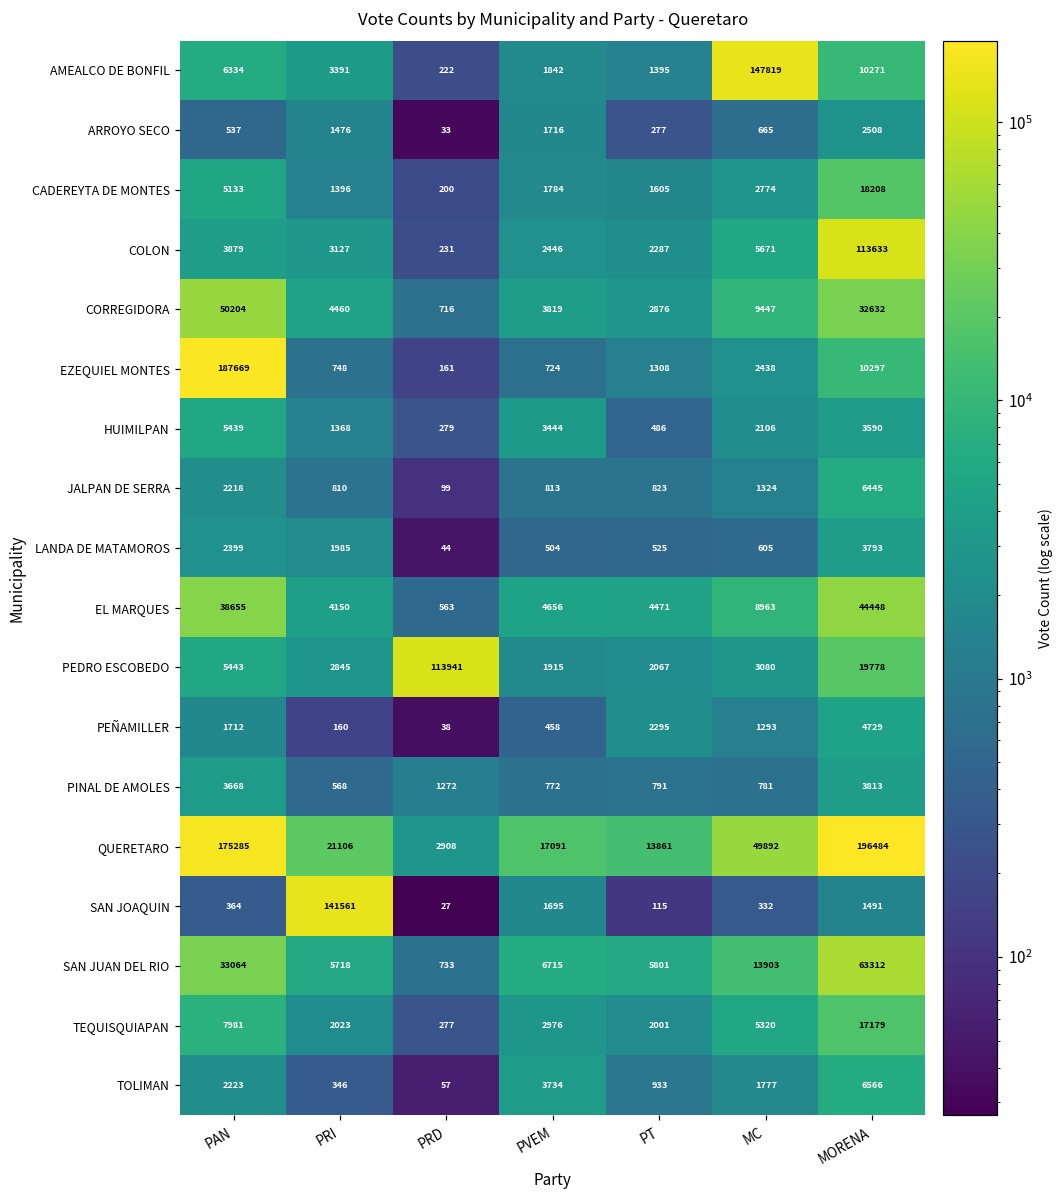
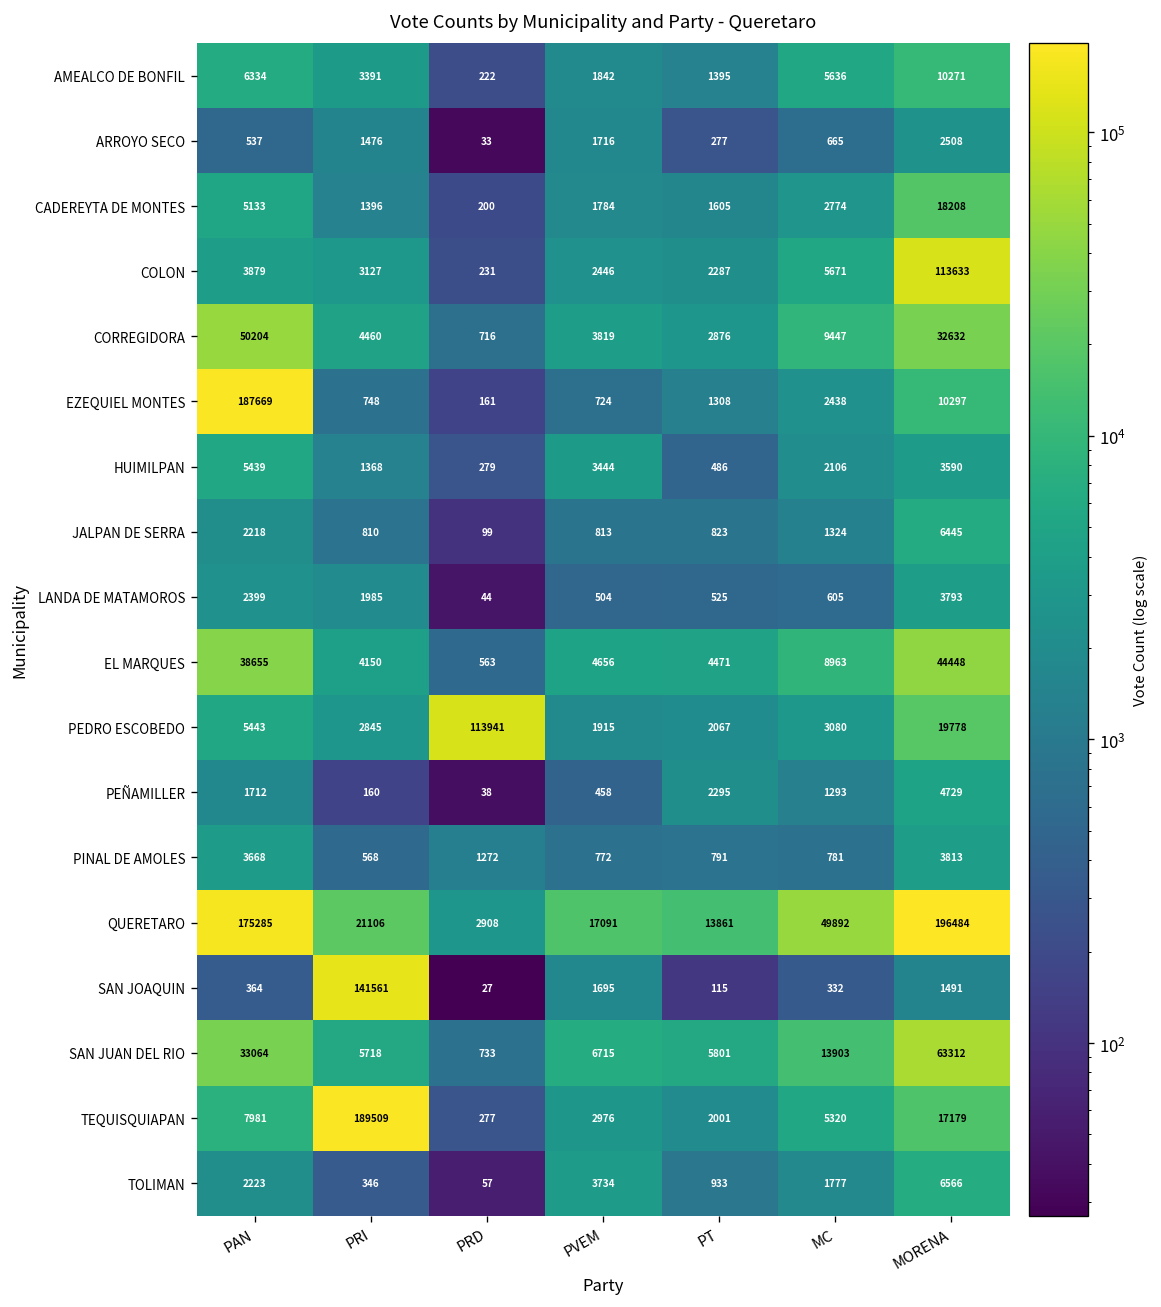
AMEALCO DE BONFIL, MC: 147819 -> 5636
TEQUISQUIAPAN, PRI: 2023 -> 189509
